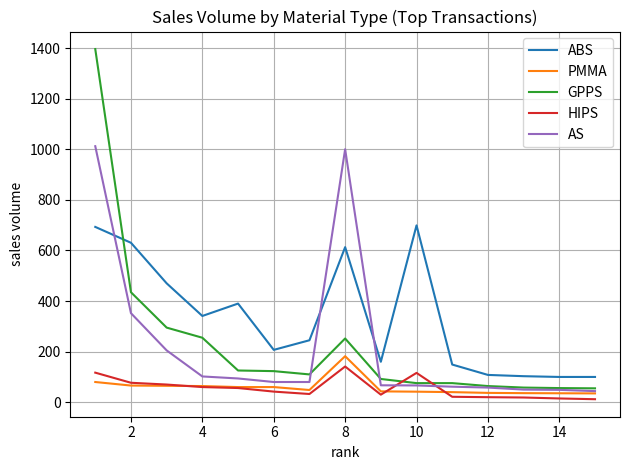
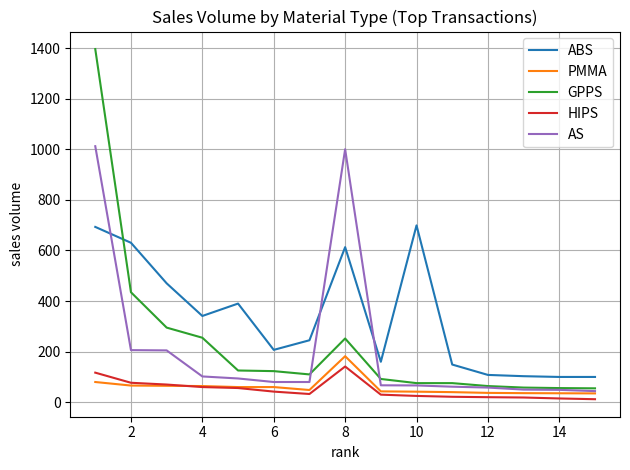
AS, 2: 350 -> 210
HIPS, 10: 120 -> 30
